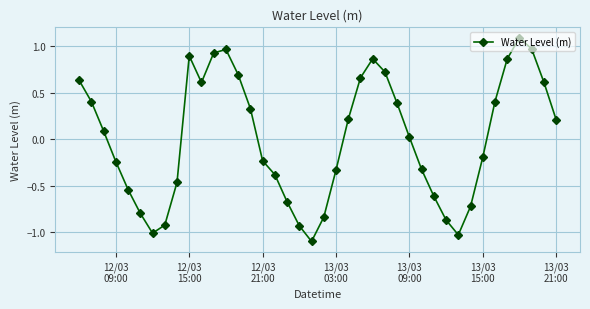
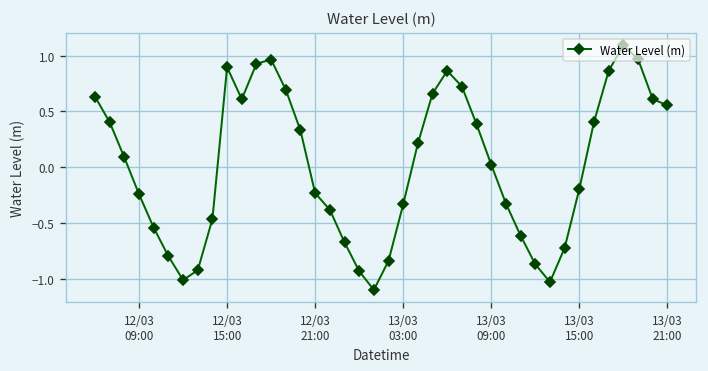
13/03 21:00: 0.2 -> 0.6
